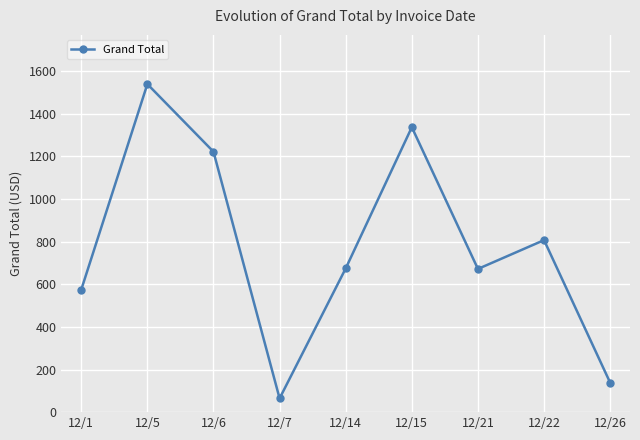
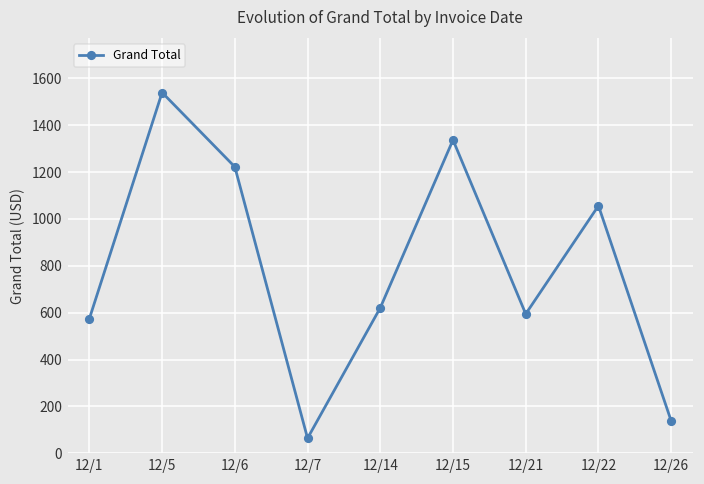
12/14: 670 -> 620
12/21: 670 -> 590
12/22: 810 -> 1060
